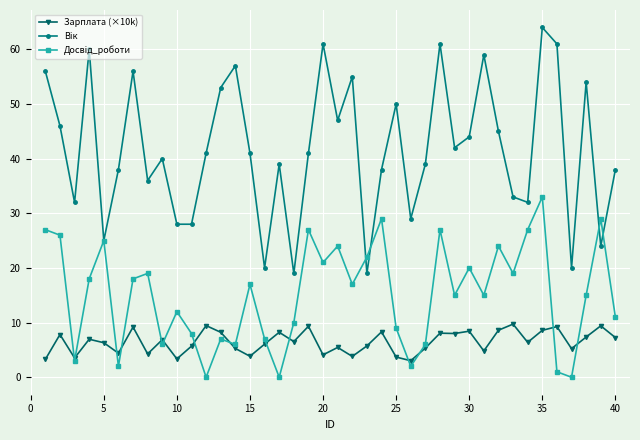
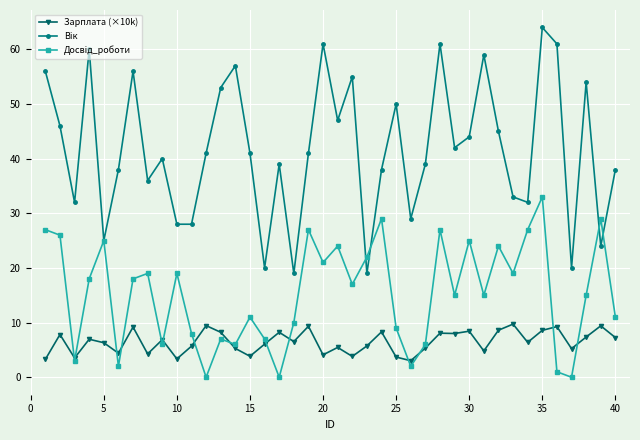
Досвід_роботи, 10: 12 -> 19
Досвід_роботи, 15: 17 -> 11
Досвід_роботи, 30: 20 -> 25
